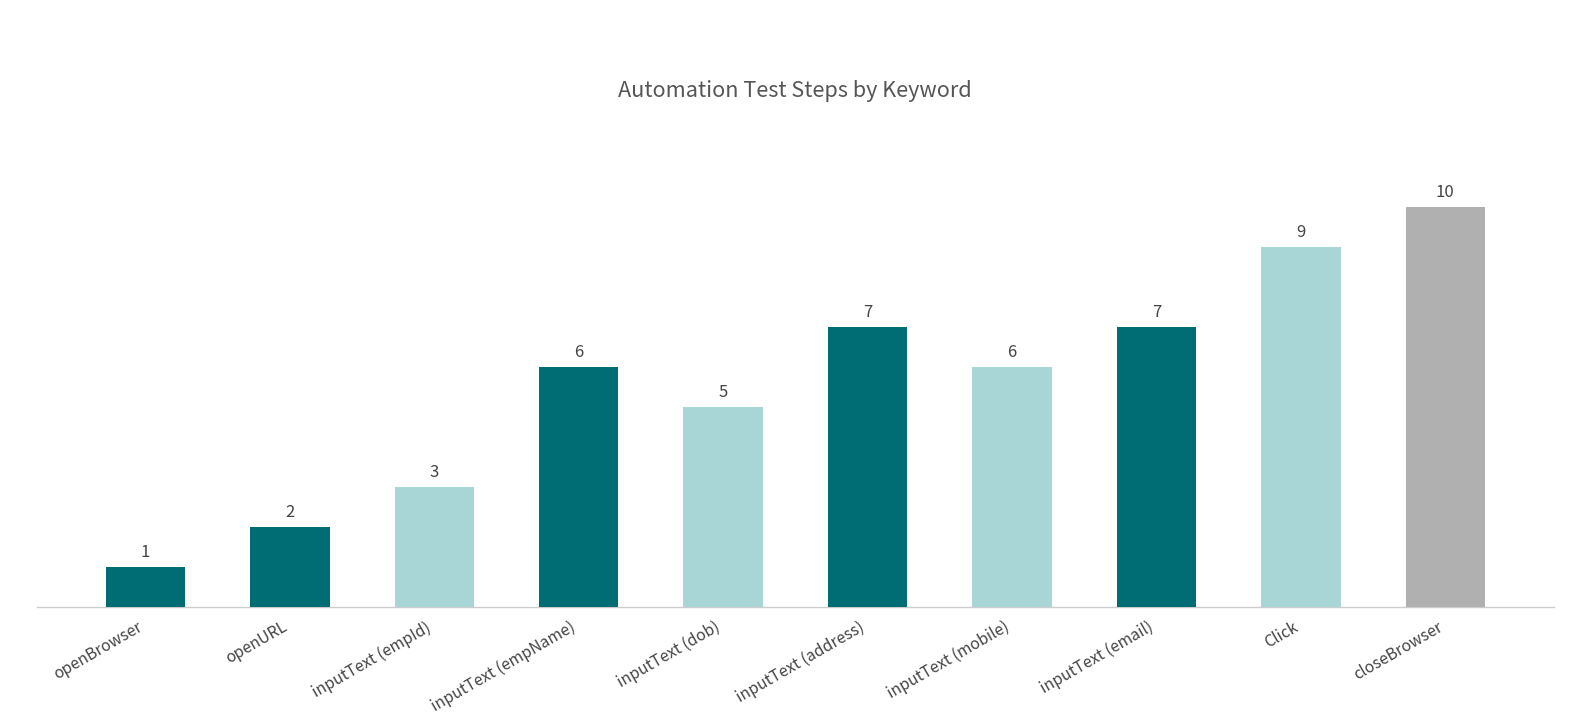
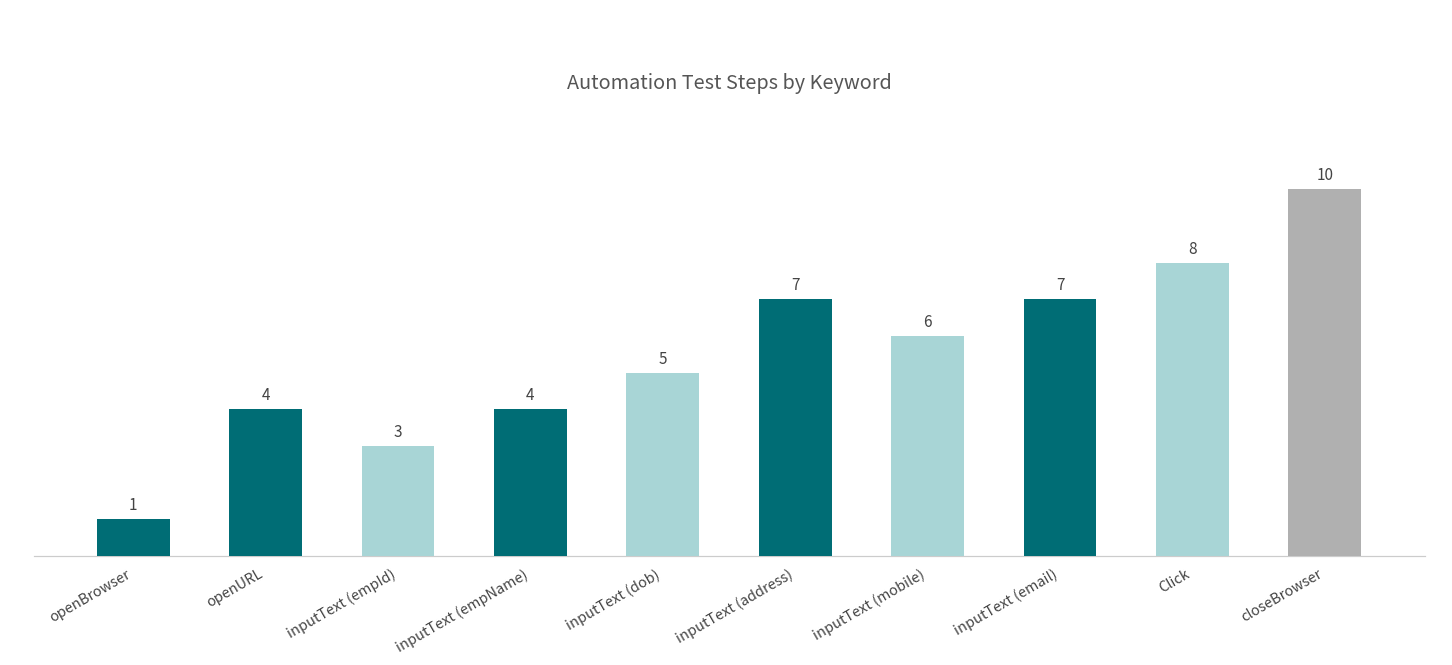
openURL: 2 -> 4
inputText (empName): 6 -> 4
Click: 9 -> 8
